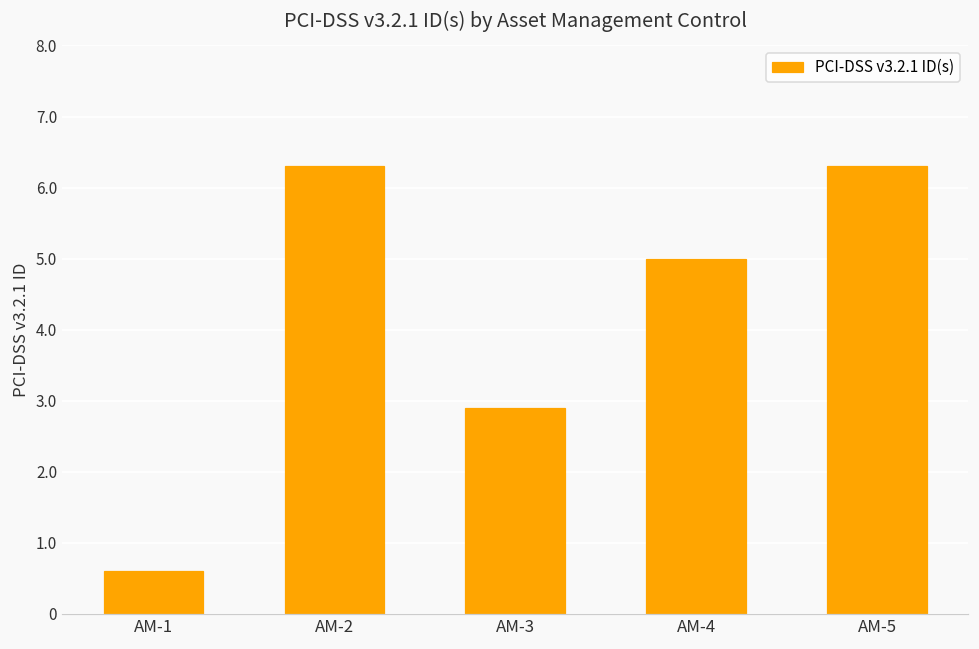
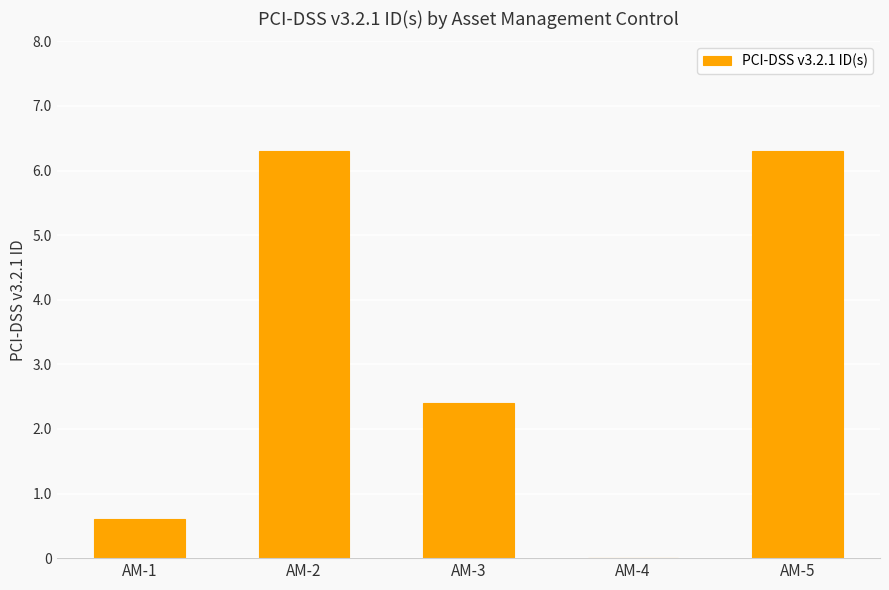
AM-3: 2.9 -> 2.4
AM-4: 5 -> 0
